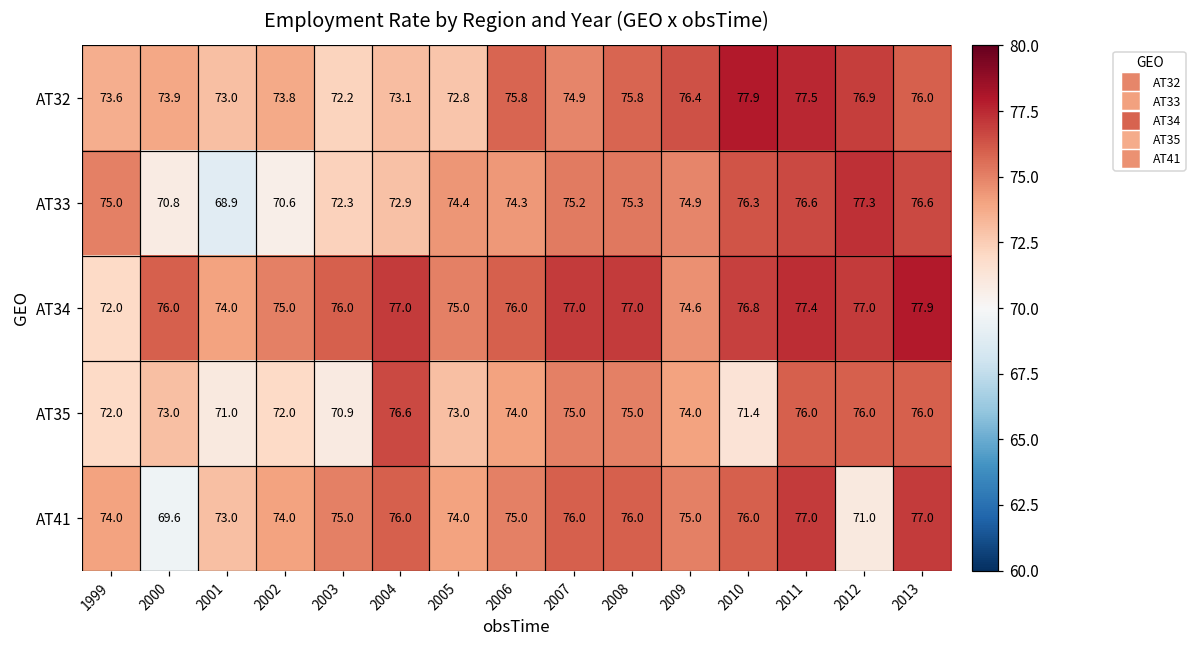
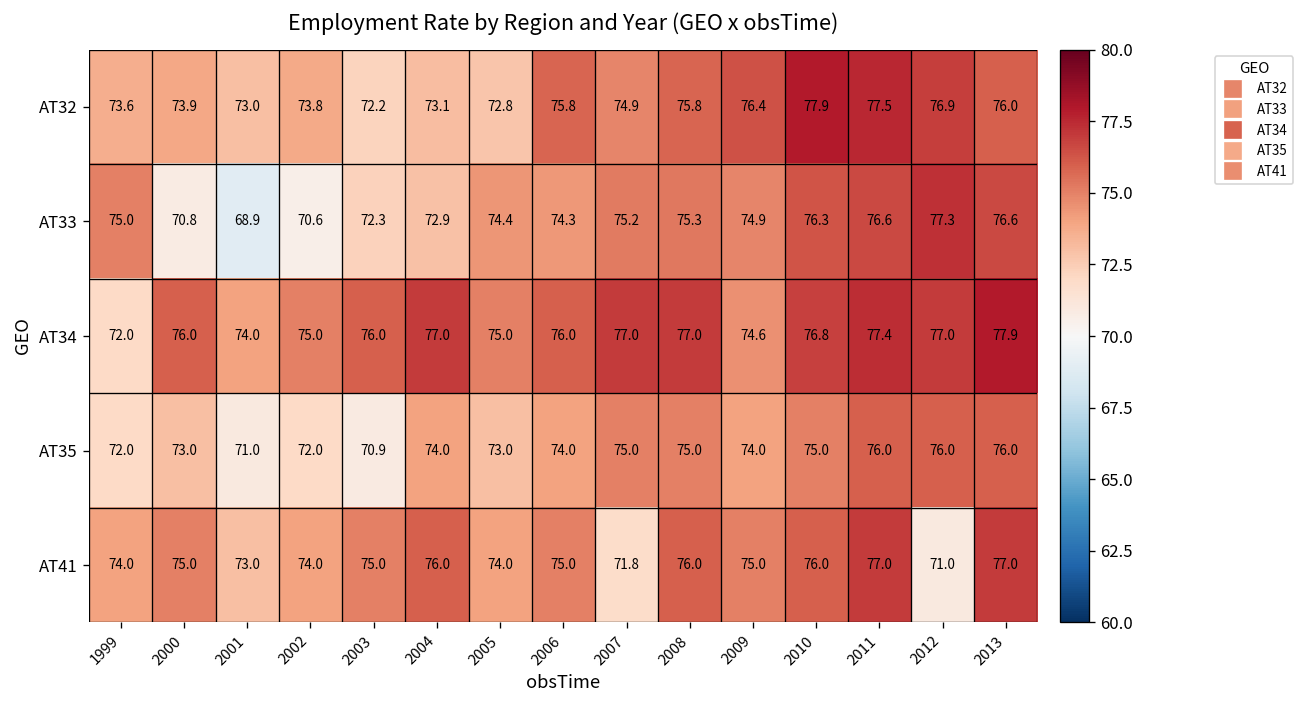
AT35, 2004: 76.6 -> 74.0
AT35, 2010: 71.4 -> 75.0
AT41, 2000: 69.6 -> 75.0
AT41, 2007: 76.0 -> 71.8
